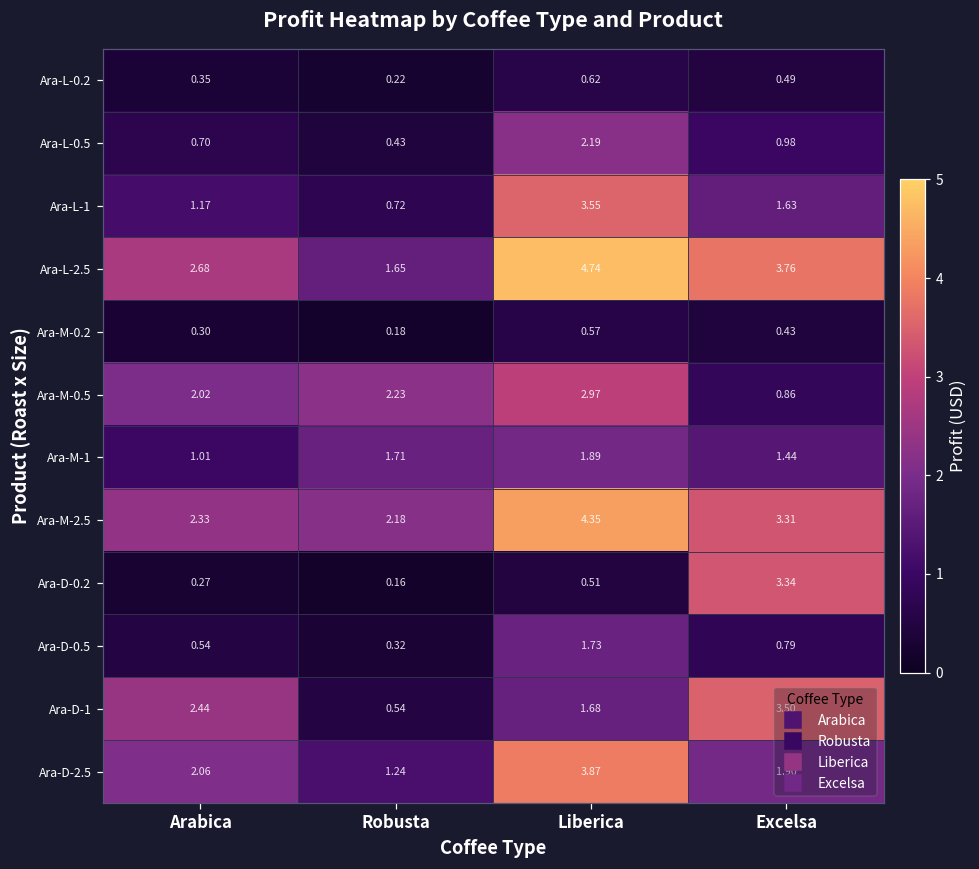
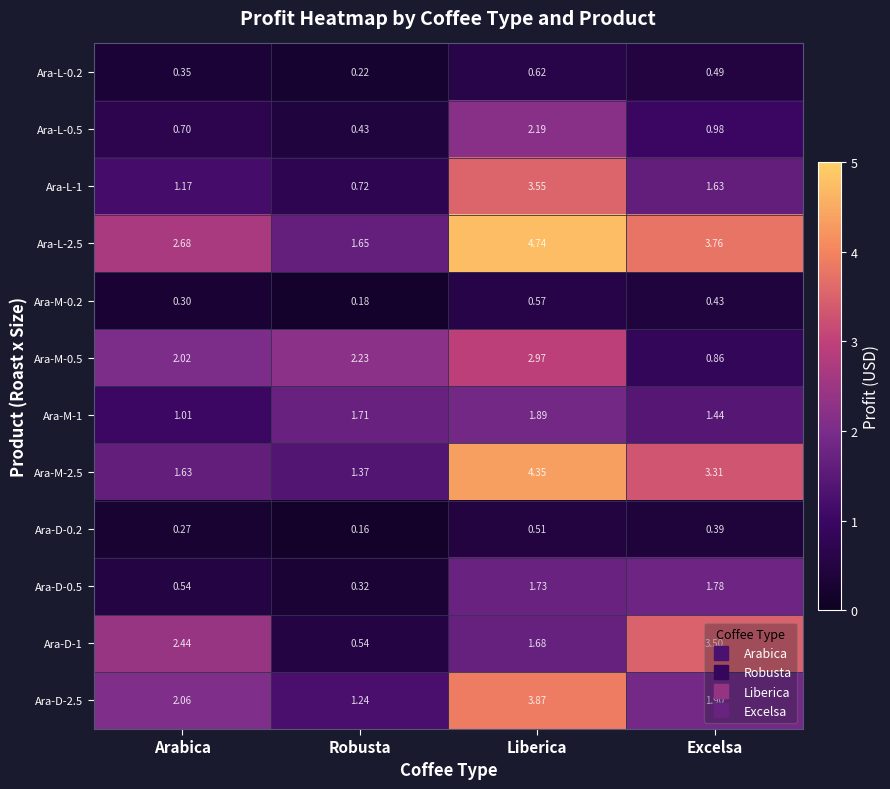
Ara-M-2.5, Arabica: 2.33 -> 1.63
Ara-M-2.5, Robusta: 2.18 -> 1.37
Ara-D-0.2, Excelsa: 3.34 -> 0.39
Ara-D-0.5, Excelsa: 0.79 -> 1.78
